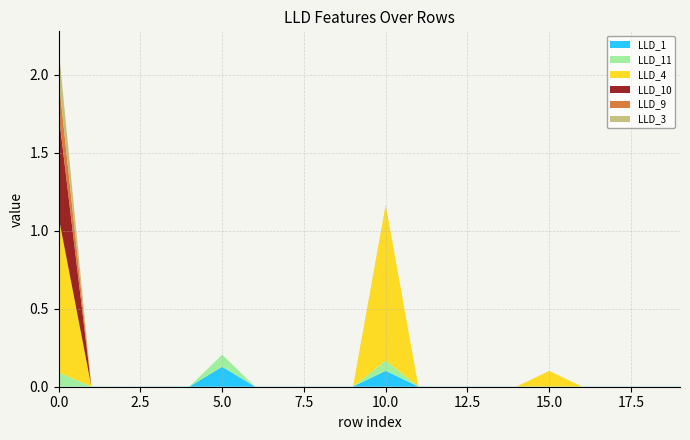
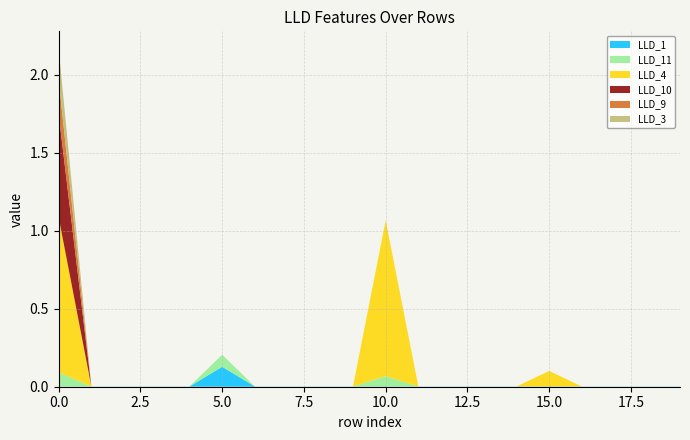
LLD_1, 10.0: 0.10 -> 0.00
